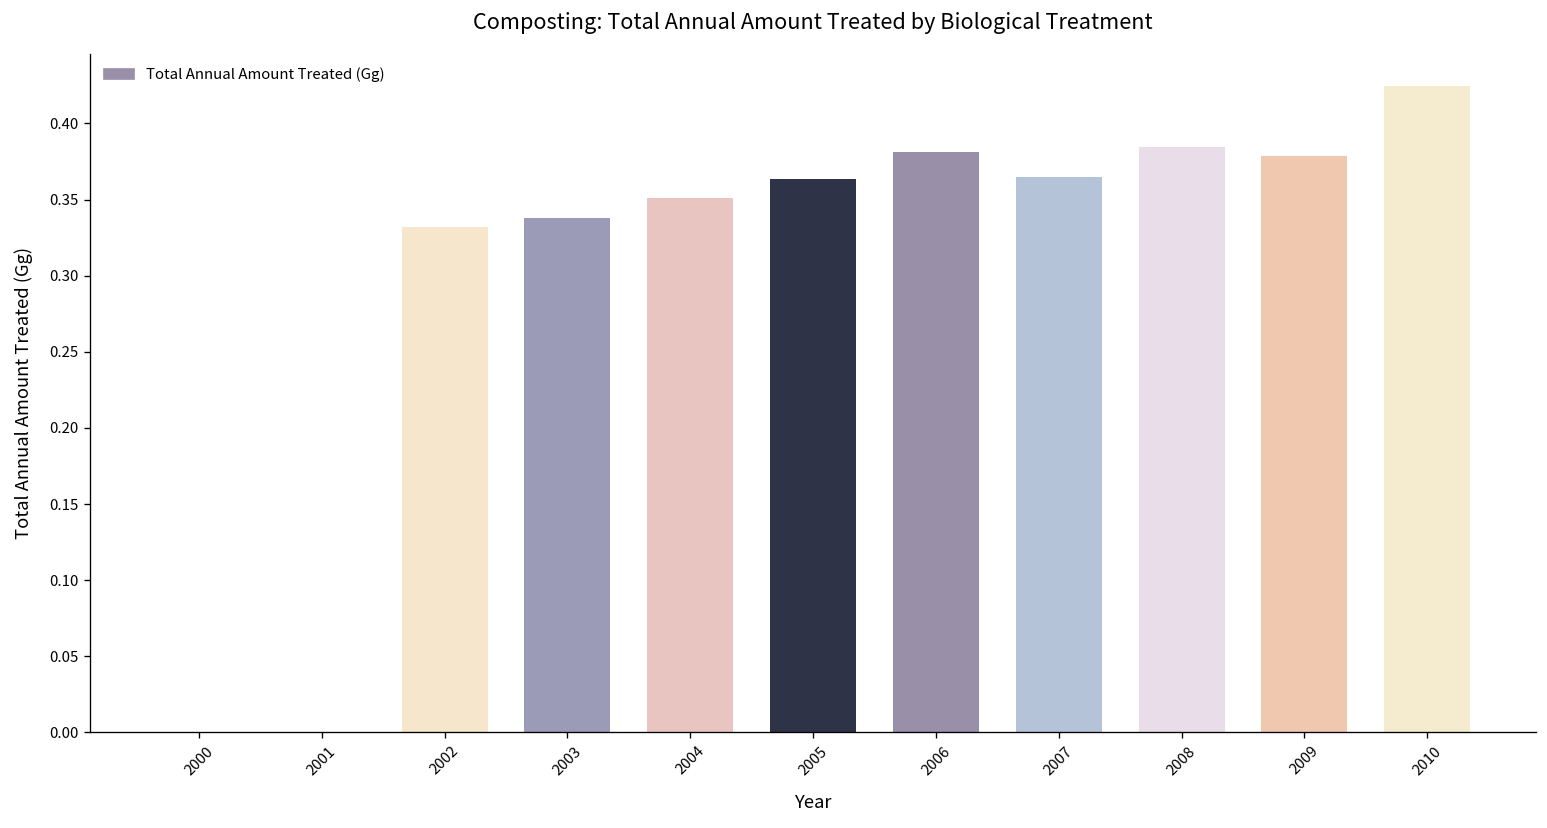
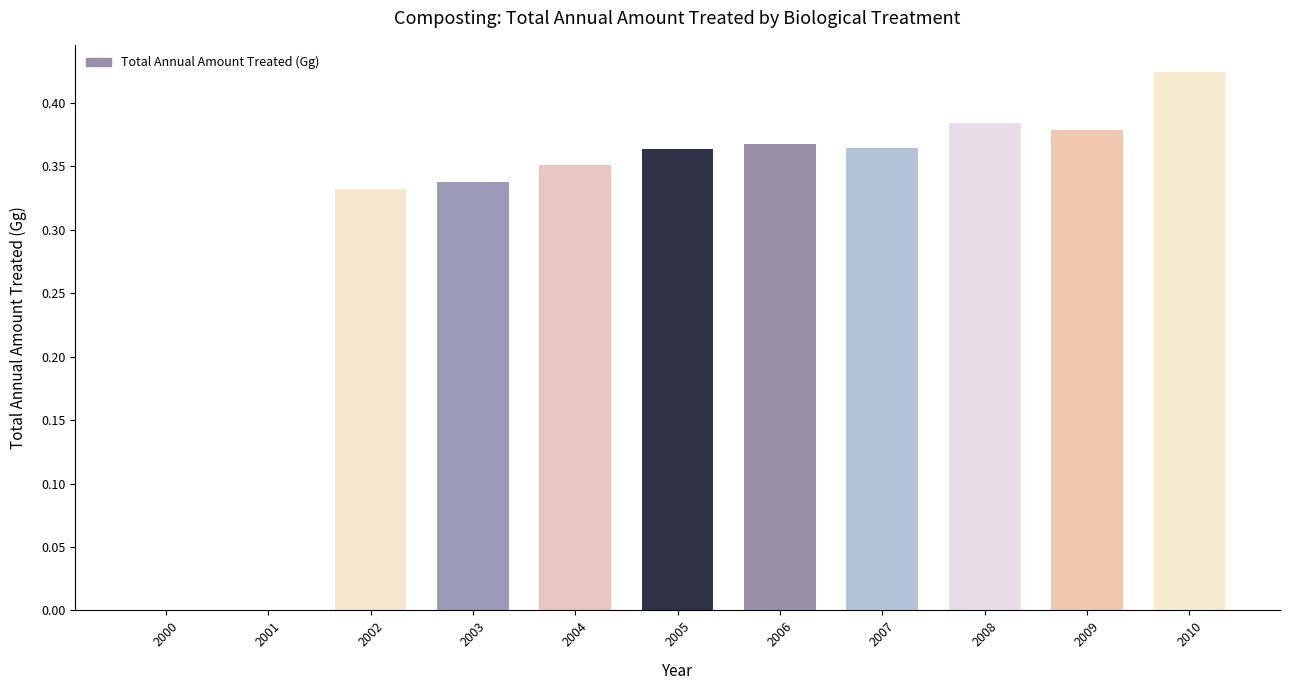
2006: 0.381 -> 0.368
